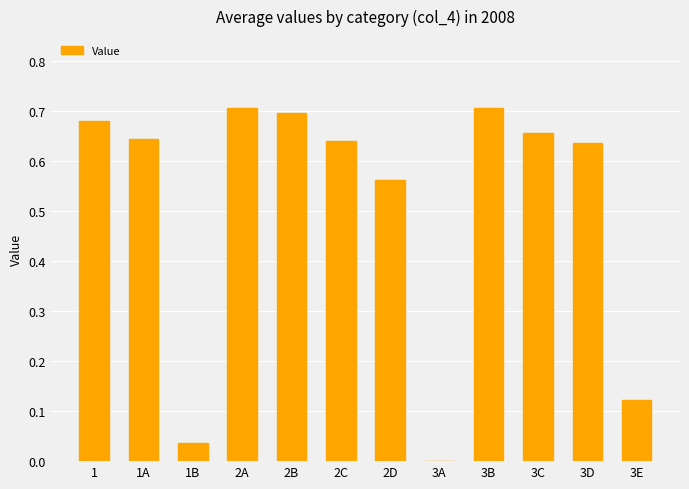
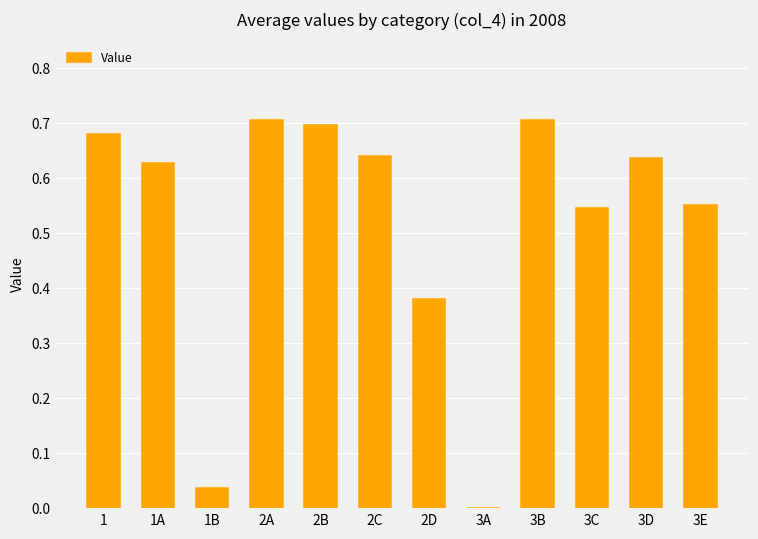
1A: 0.64 -> 0.63
2D: 0.56 -> 0.38
3C: 0.66 -> 0.55
3E: 0.12 -> 0.55
